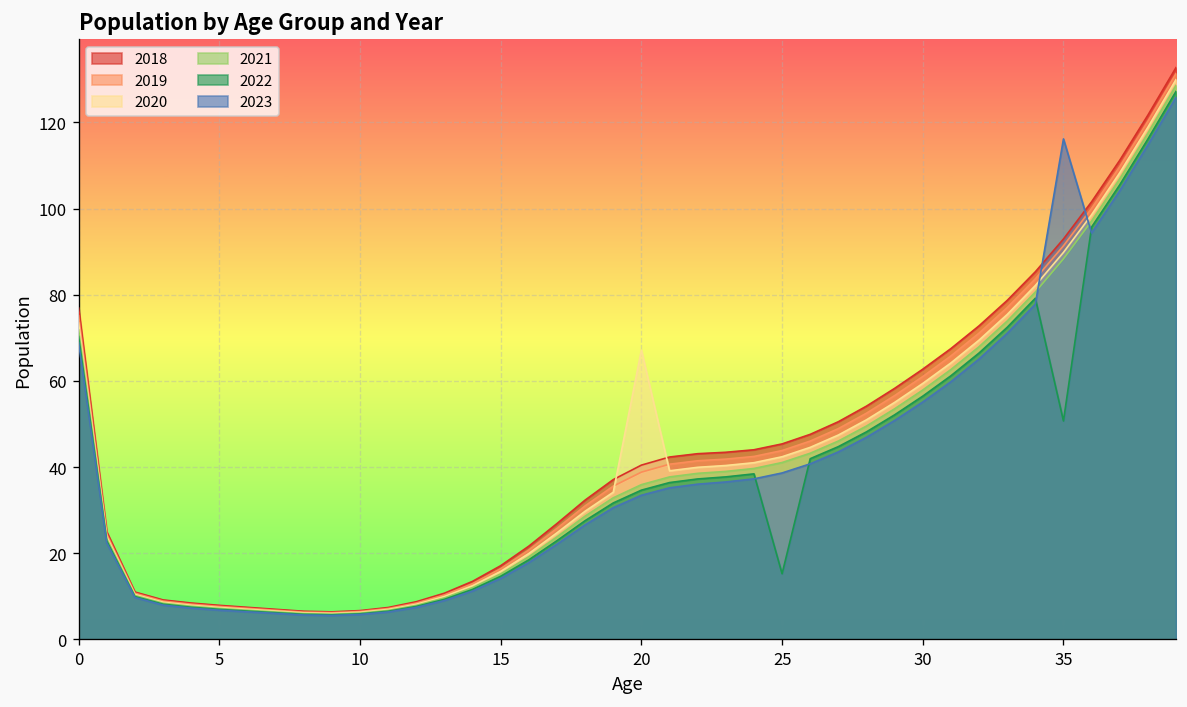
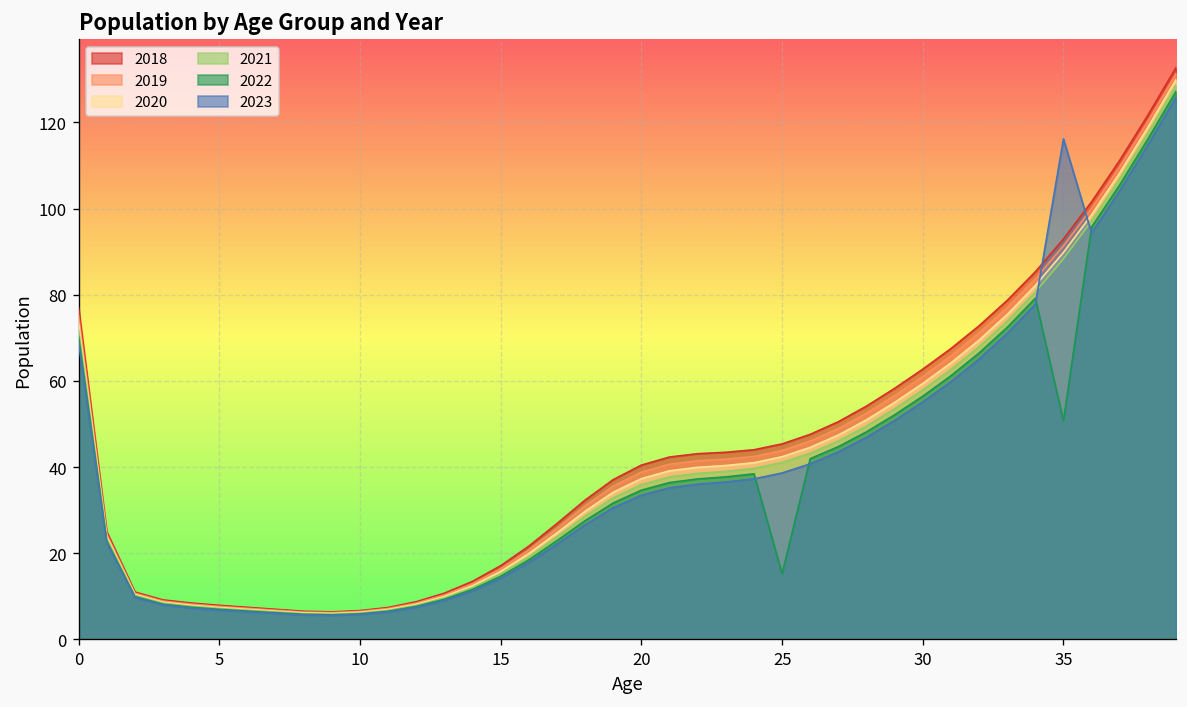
2020, 20: 67 -> 37
